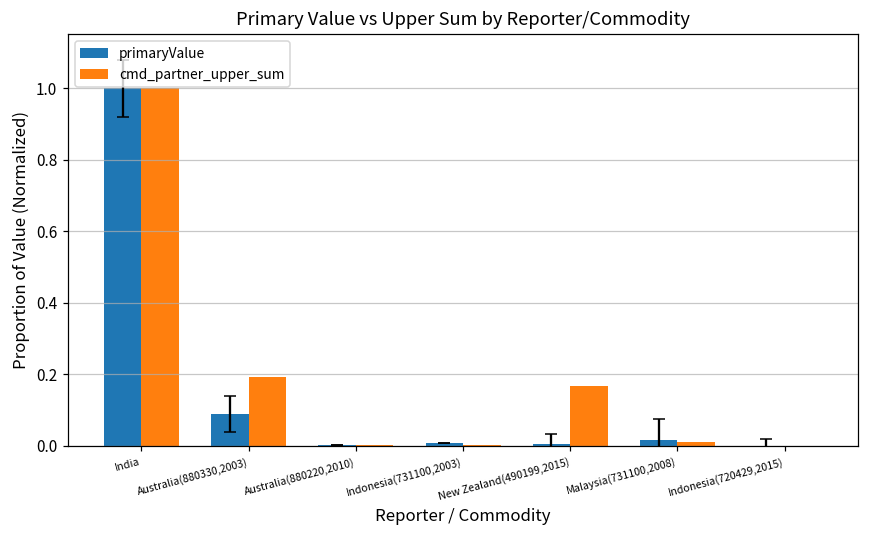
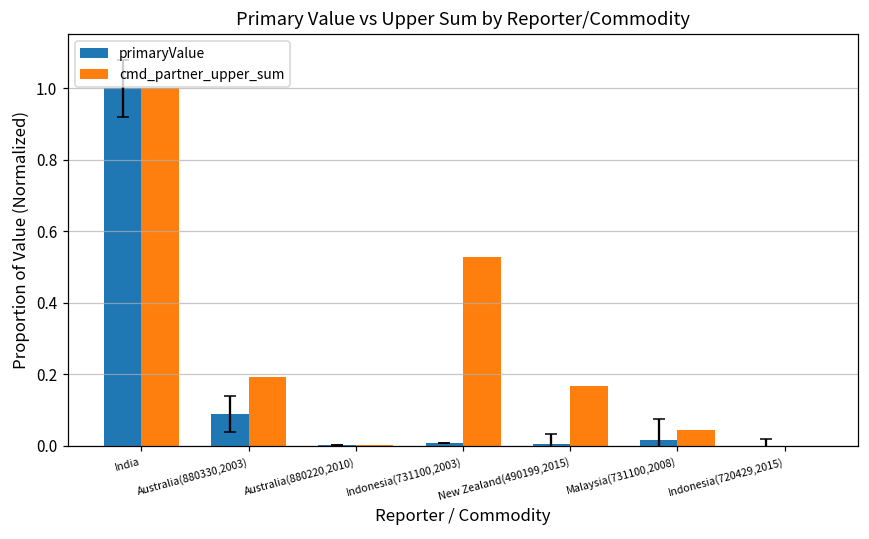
cmd_partner_upper_sum, Indonesia(731100,2003): 0.00 -> 0.53
cmd_partner_upper_sum, Malaysia(731100,2008): 0.01 -> 0.04
